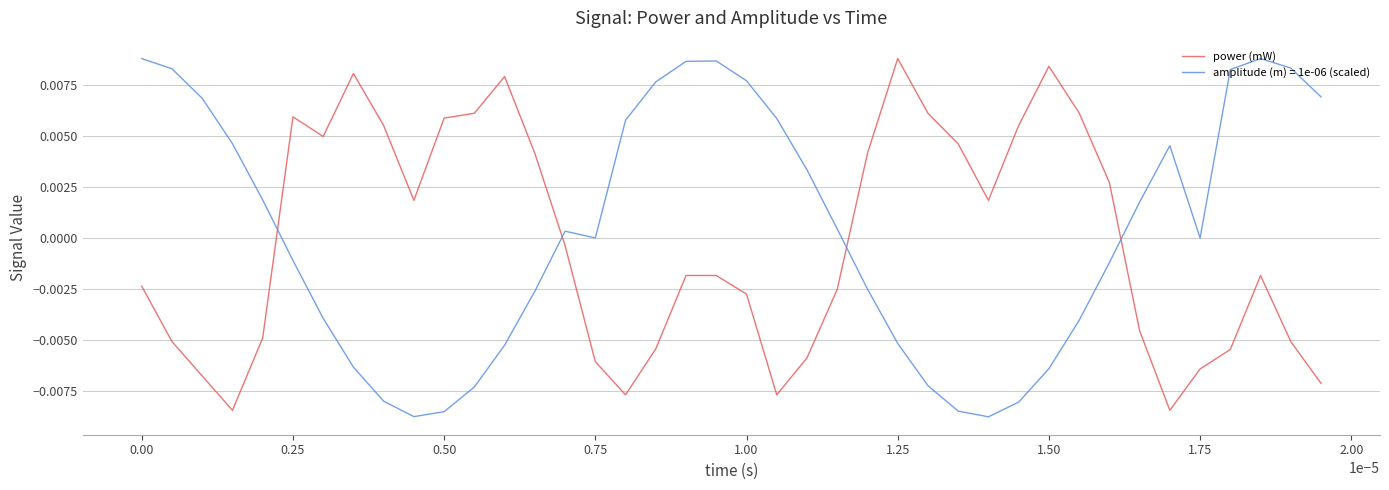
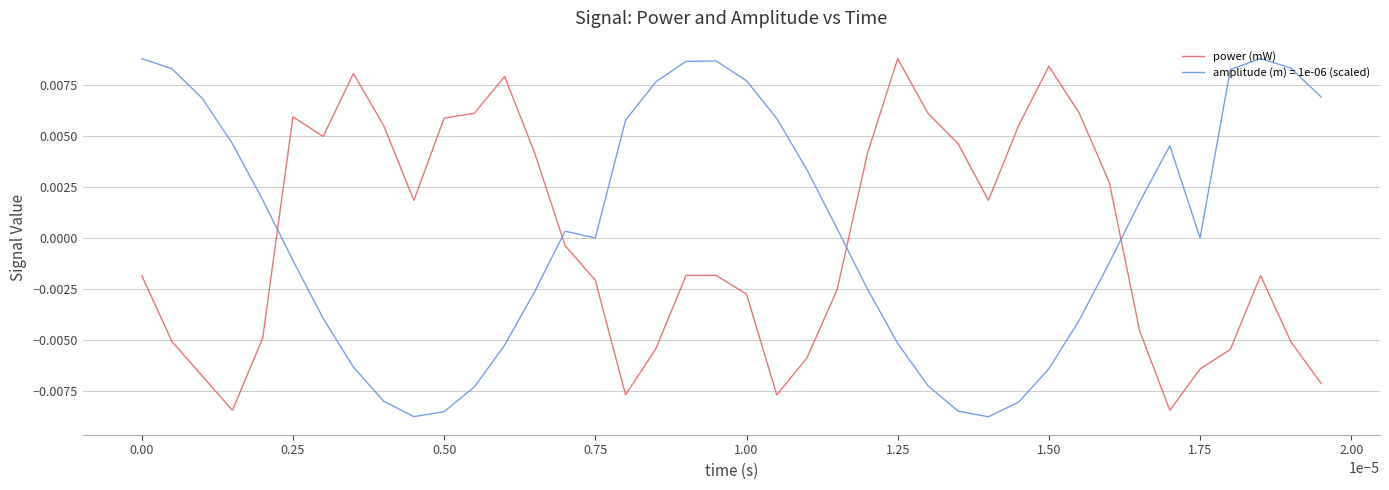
power (mW), 0.00: -0.0024 -> -0.0018
power (mW), 0.75: -0.0061 -> -0.0021
